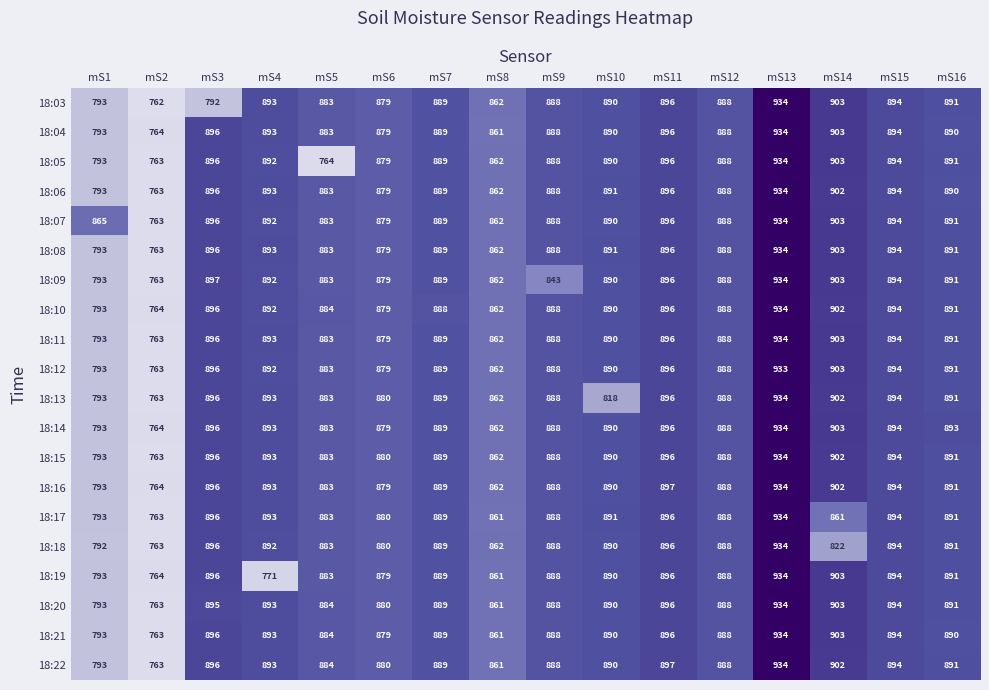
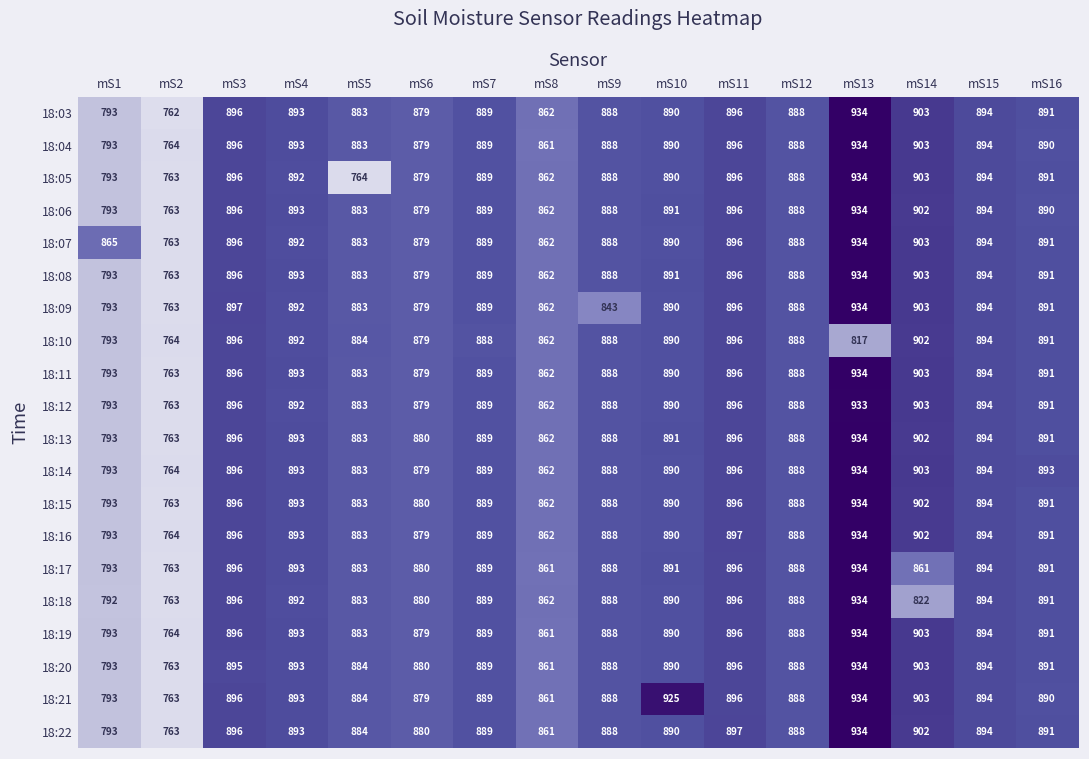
18:03, mS3: 792 -> 896
18:10, mS13: 934 -> 817
18:13, mS10: 818 -> 891
18:19, mS4: 771 -> 893
18:21, mS10: 890 -> 925
